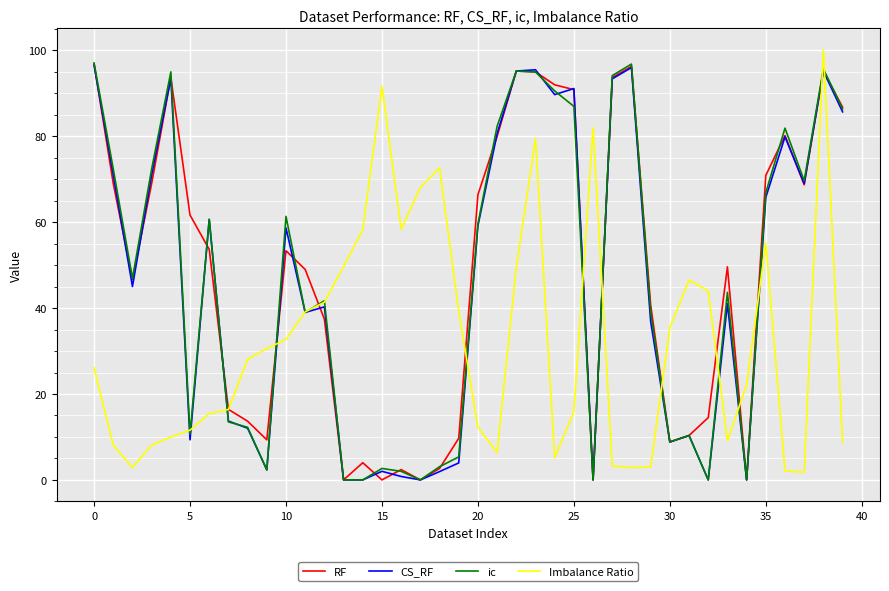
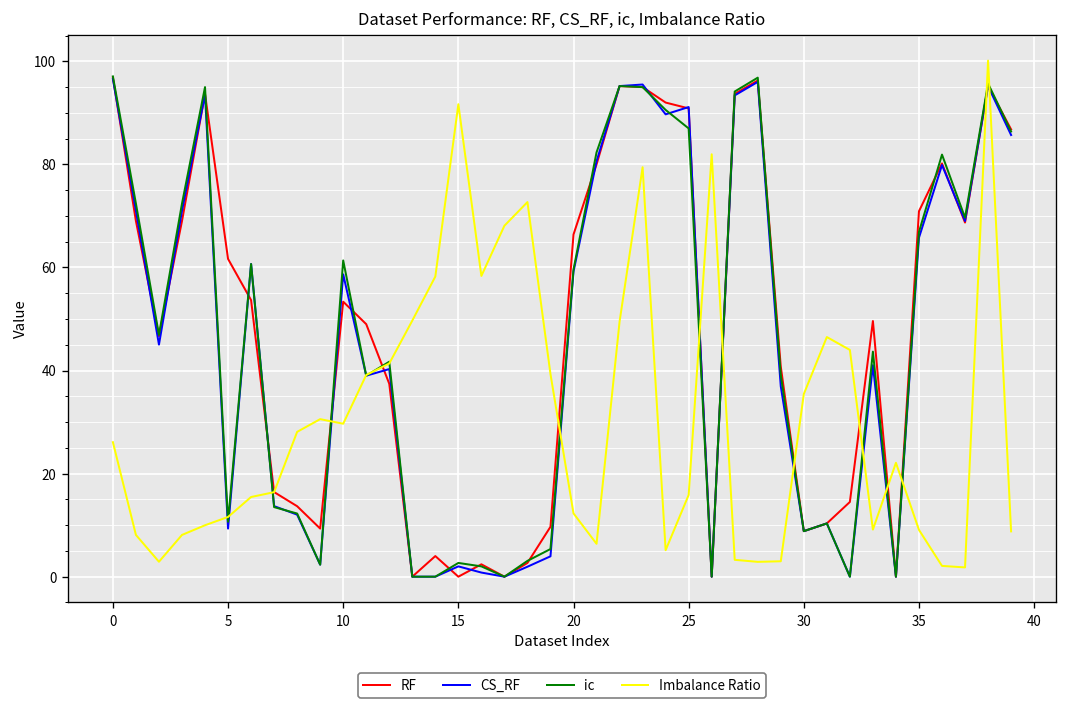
Imbalance Ratio, 10: 33 -> 30
Imbalance Ratio, 35: 55 -> 9
